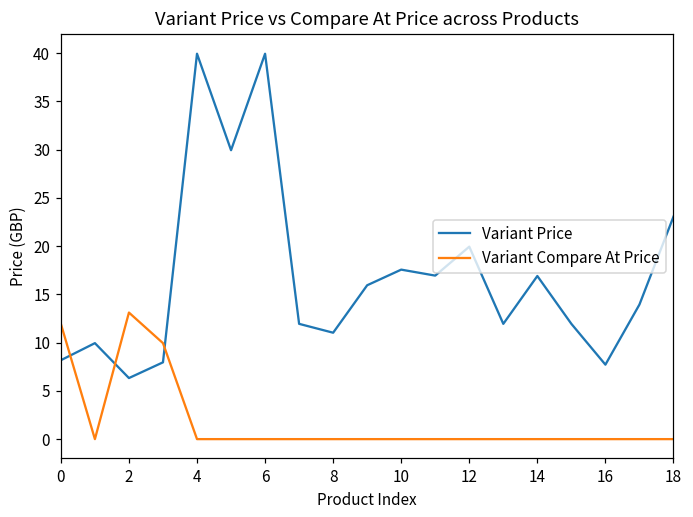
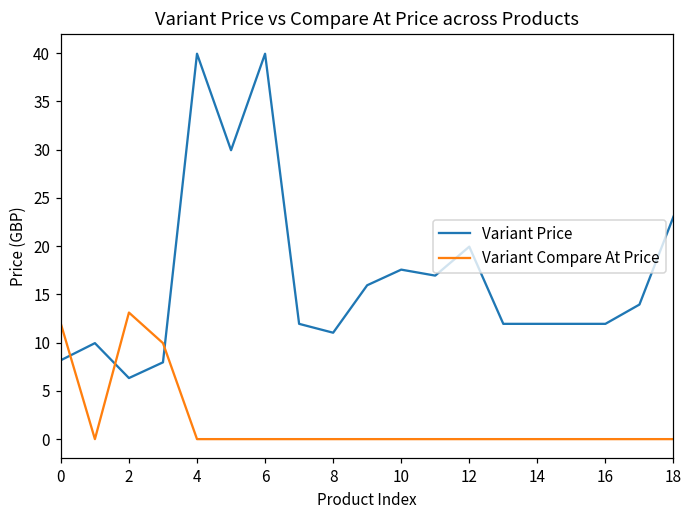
Variant Price, 14: 17 -> 12
Variant Price, 16: 8 -> 12
